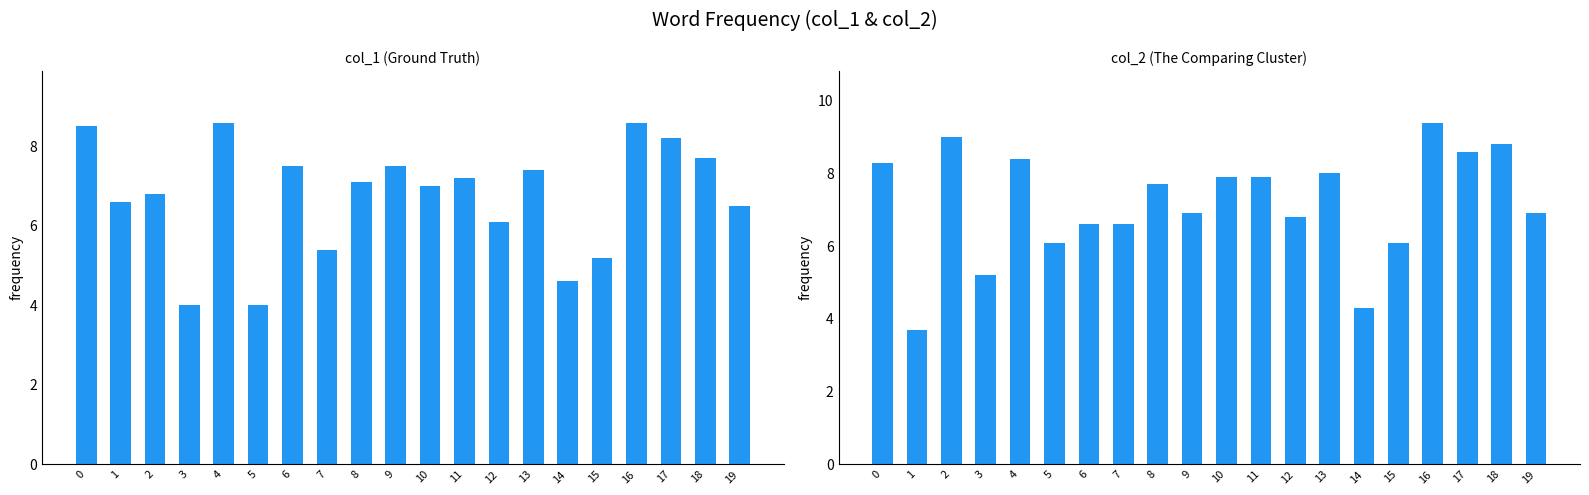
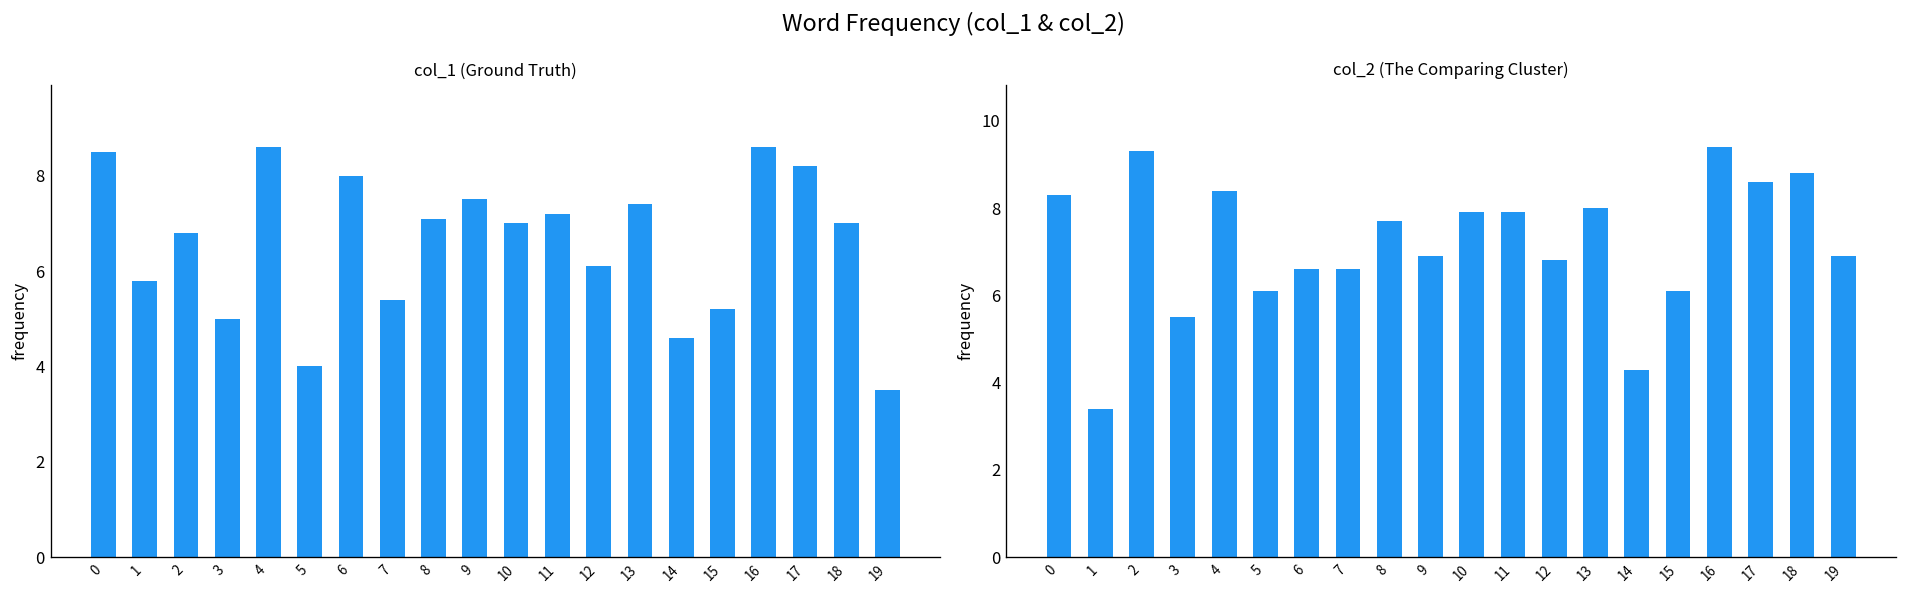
col_1 (Ground Truth), 1: 6.6 -> 5.8
col_1 (Ground Truth), 3: 4 -> 5
col_1 (Ground Truth), 6: 7.5 -> 8.0
col_1 (Ground Truth), 18: 7.7 -> 7.0
col_1 (Ground Truth), 19: 6.5 -> 3.5
col_2 (The Comparing Cluster), 1: 3.7 -> 3.4
col_2 (The Comparing Cluster), 2: 9.0 -> 9.3
col_2 (The Comparing Cluster), 3: 5.2 -> 5.5
